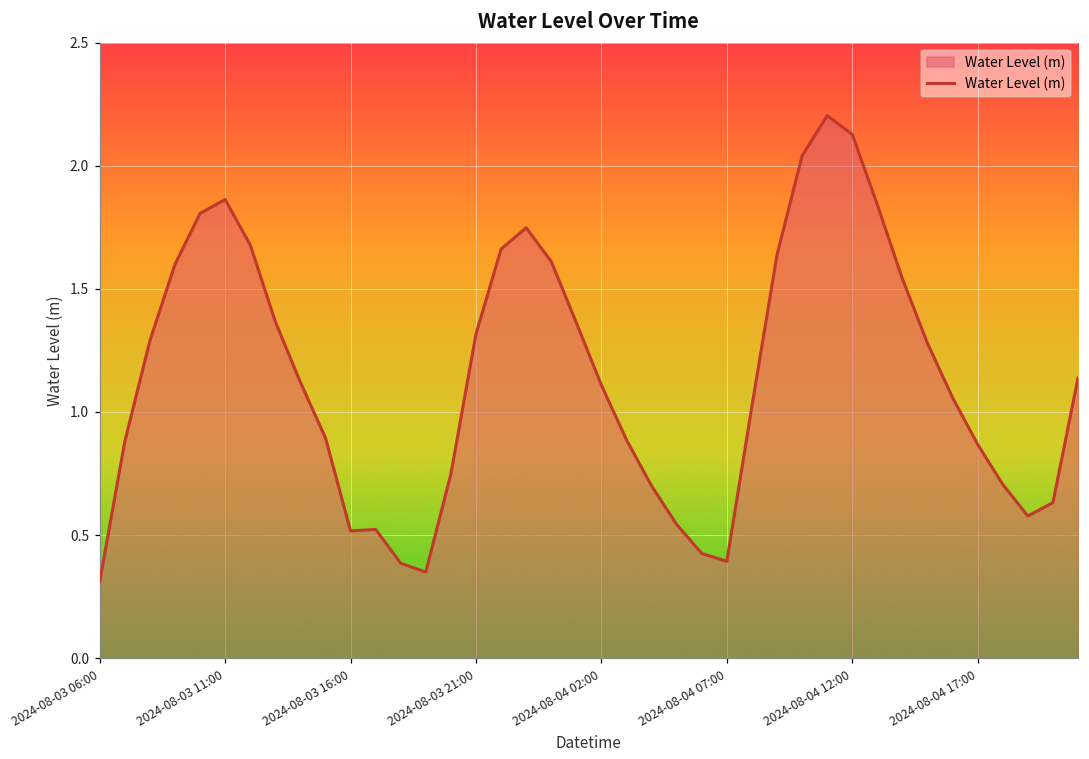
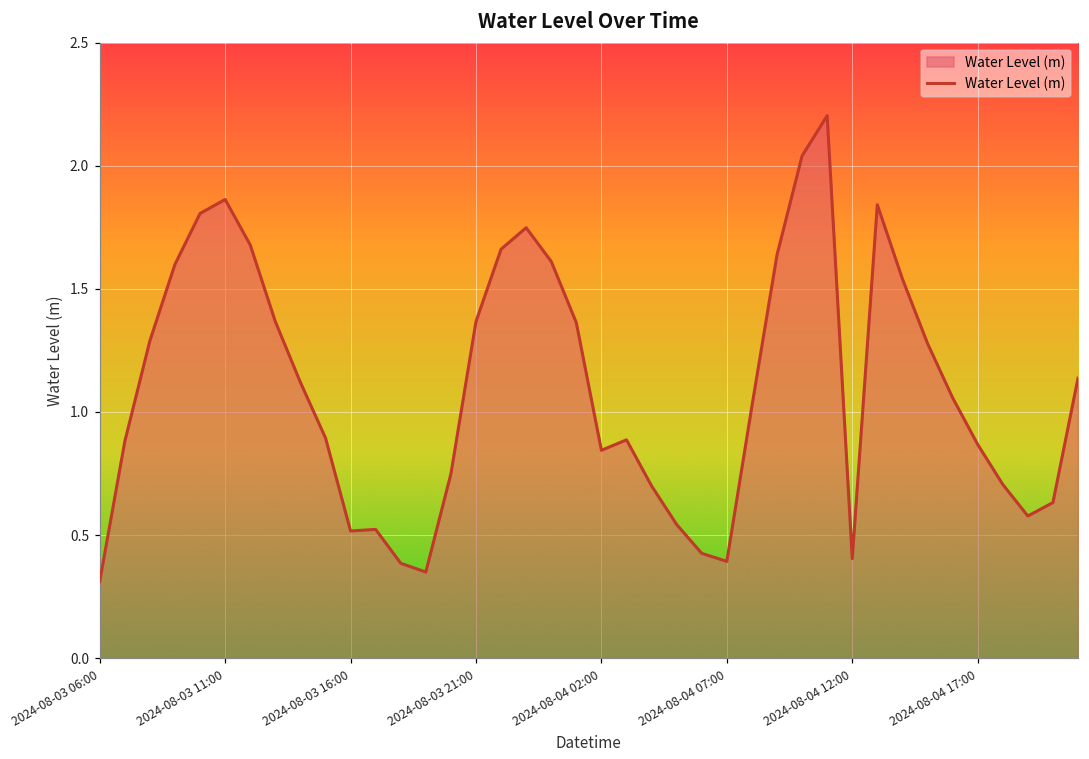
2024-08-03 21:00: 1.32 -> 1.37
2024-08-04 02:00: 1.11 -> 0.84
2024-08-04 12:00: 2.13 -> 0.40
